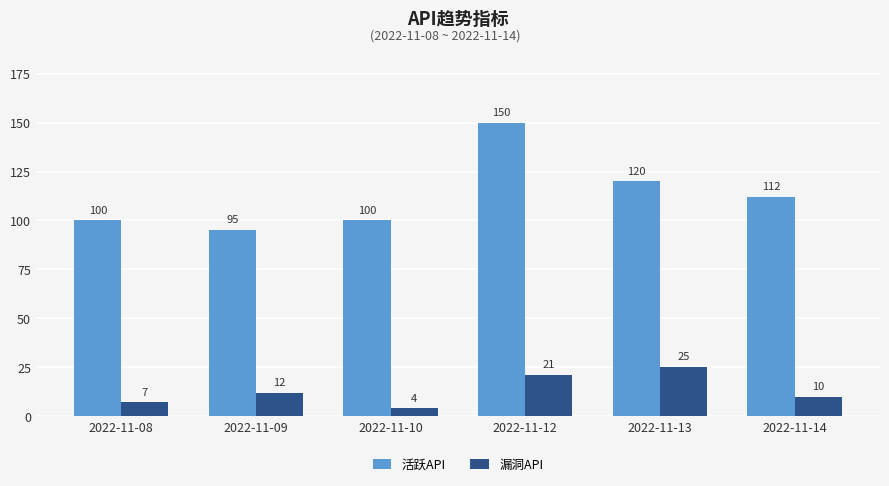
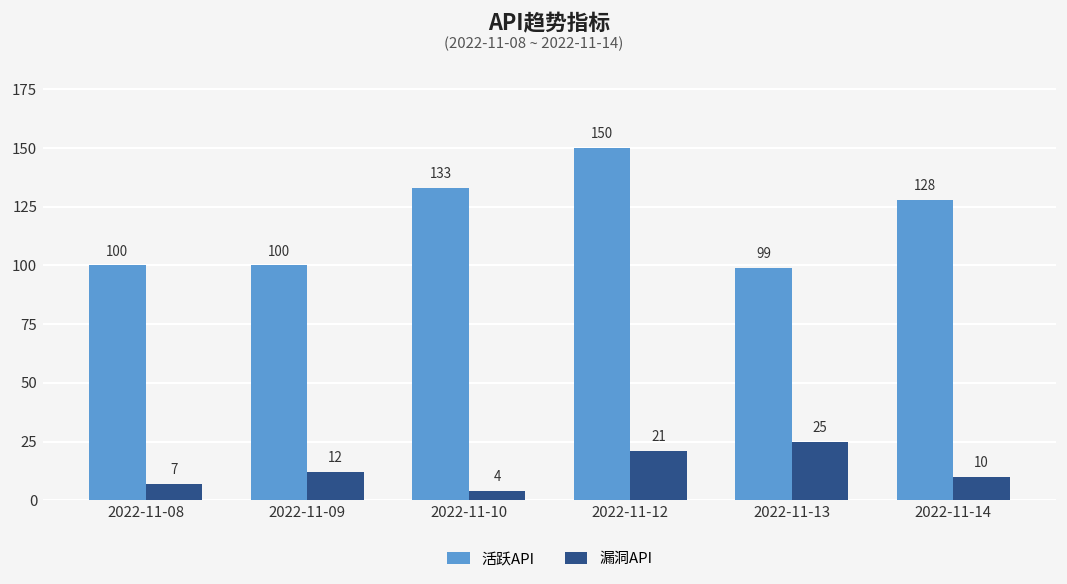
活跃API, 2022-11-09: 95 -> 100
活跃API, 2022-11-10: 100 -> 133
活跃API, 2022-11-13: 120 -> 99
活跃API, 2022-11-14: 112 -> 128
